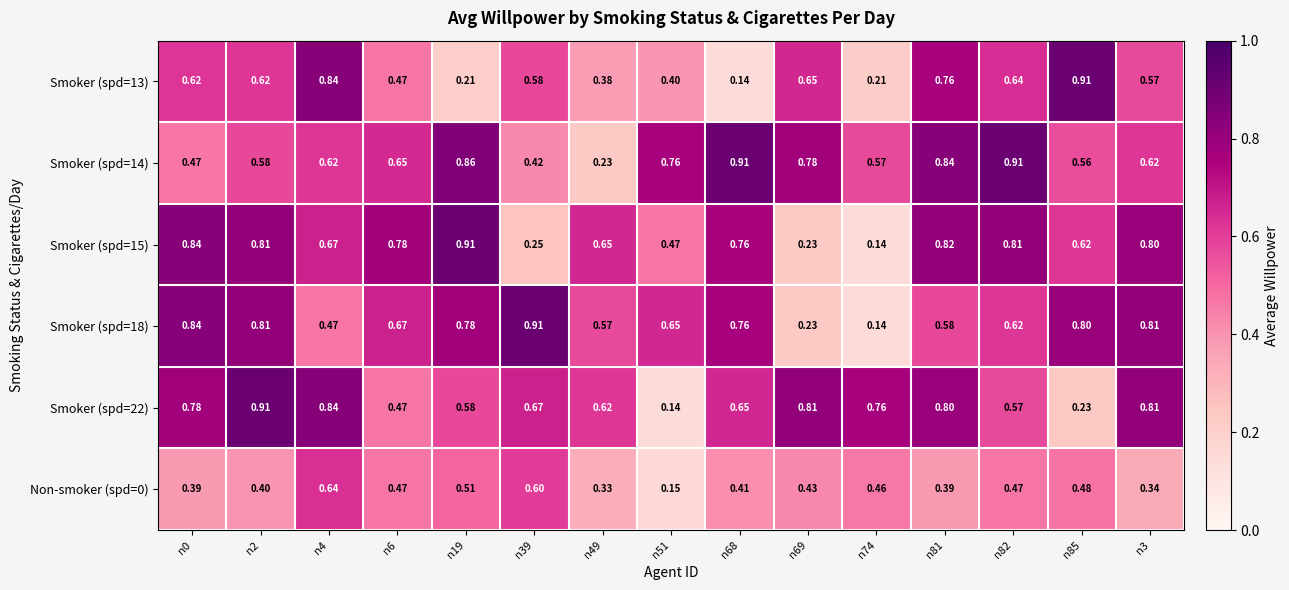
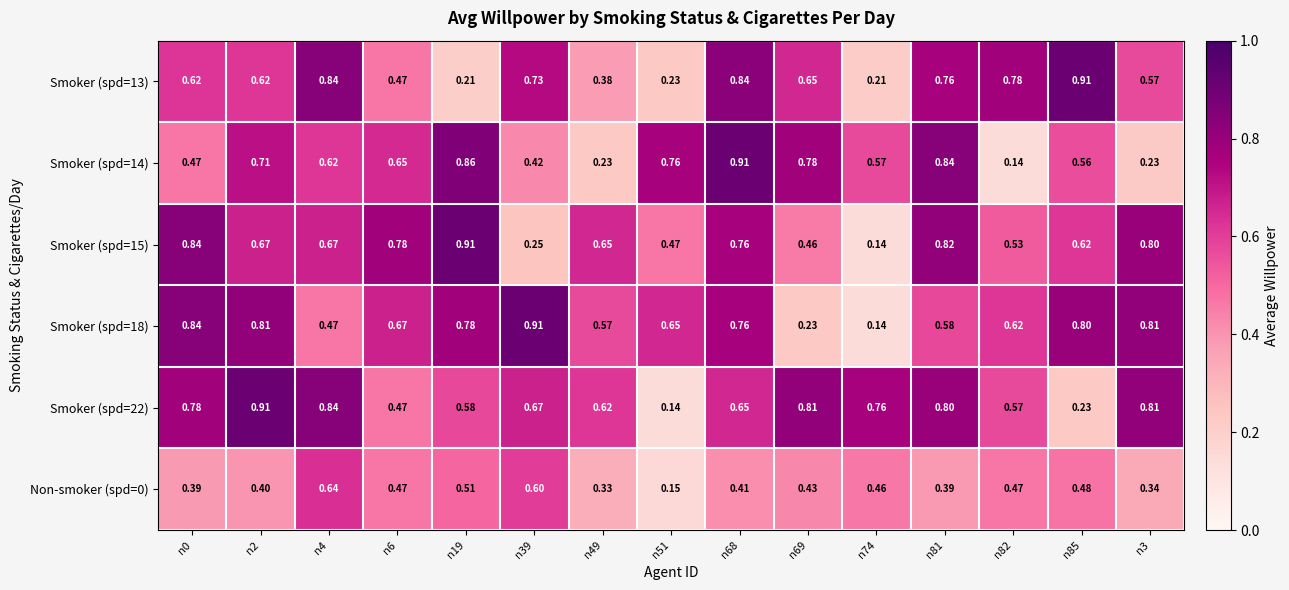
Smoker (spd=13), n39: 0.58 -> 0.73
Smoker (spd=13), n51: 0.40 -> 0.23
Smoker (spd=13), n68: 0.14 -> 0.84
Smoker (spd=13), n82: 0.64 -> 0.78
Smoker (spd=14), n2: 0.58 -> 0.71
Smoker (spd=14), n82: 0.91 -> 0.14
Smoker (spd=14), n3: 0.62 -> 0.23
Smoker (spd=15), n2: 0.81 -> 0.67
Smoker (spd=15), n69: 0.23 -> 0.46
Smoker (spd=15), n82: 0.81 -> 0.53
